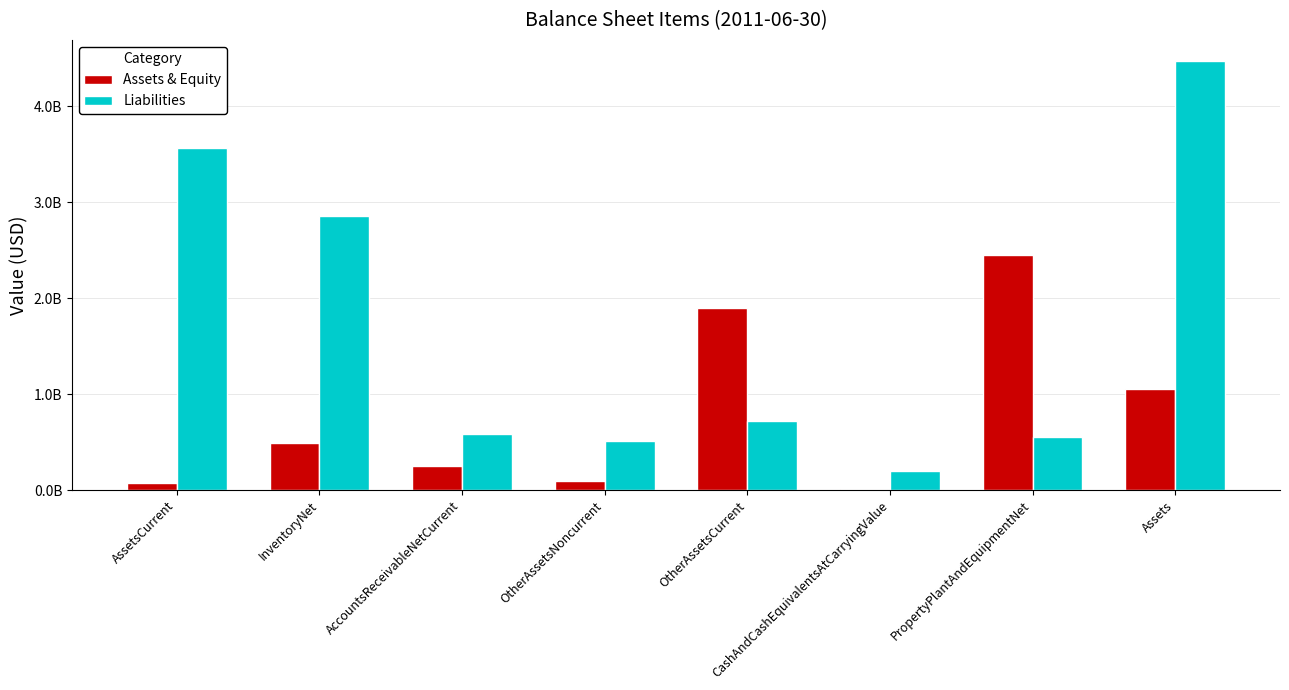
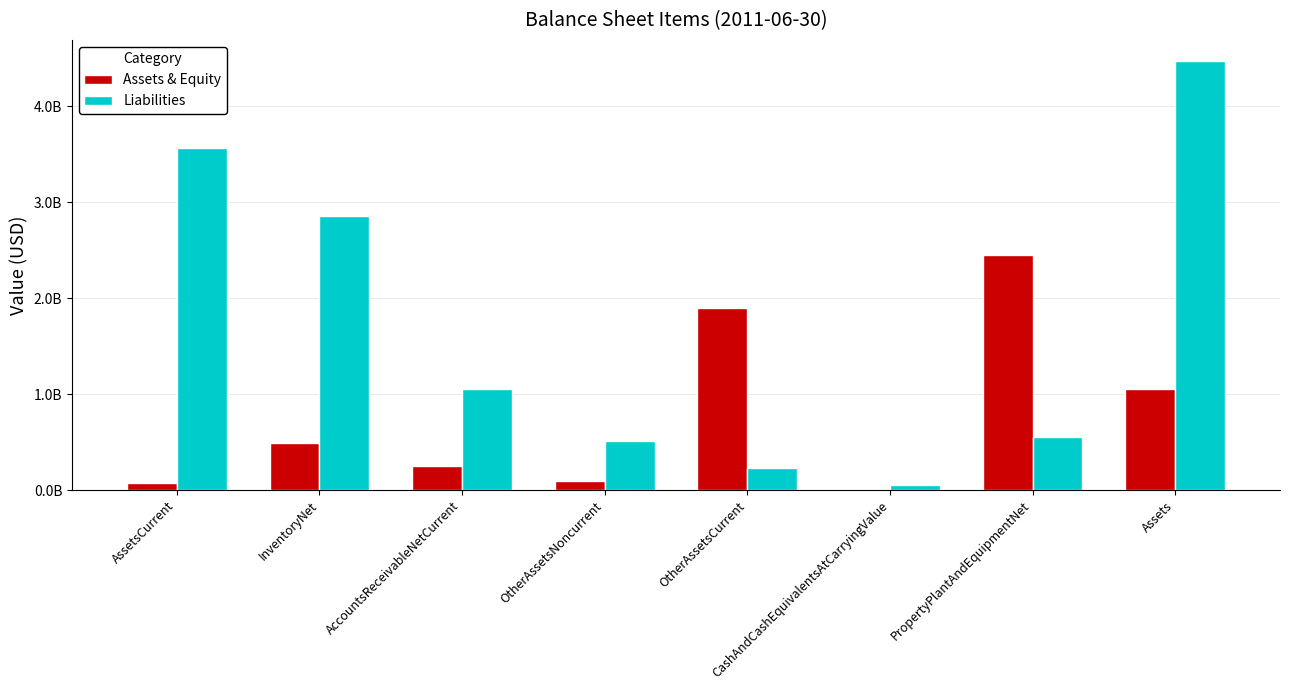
Liabilities, AccountsReceivableNetCurrent: 600000000 -> 1000000000
Liabilities, OtherAssetsCurrent: 700000000 -> 200000000
Liabilities, CashAndCashEquivalentsAtCarryingValue: 200000000 -> 100000000
